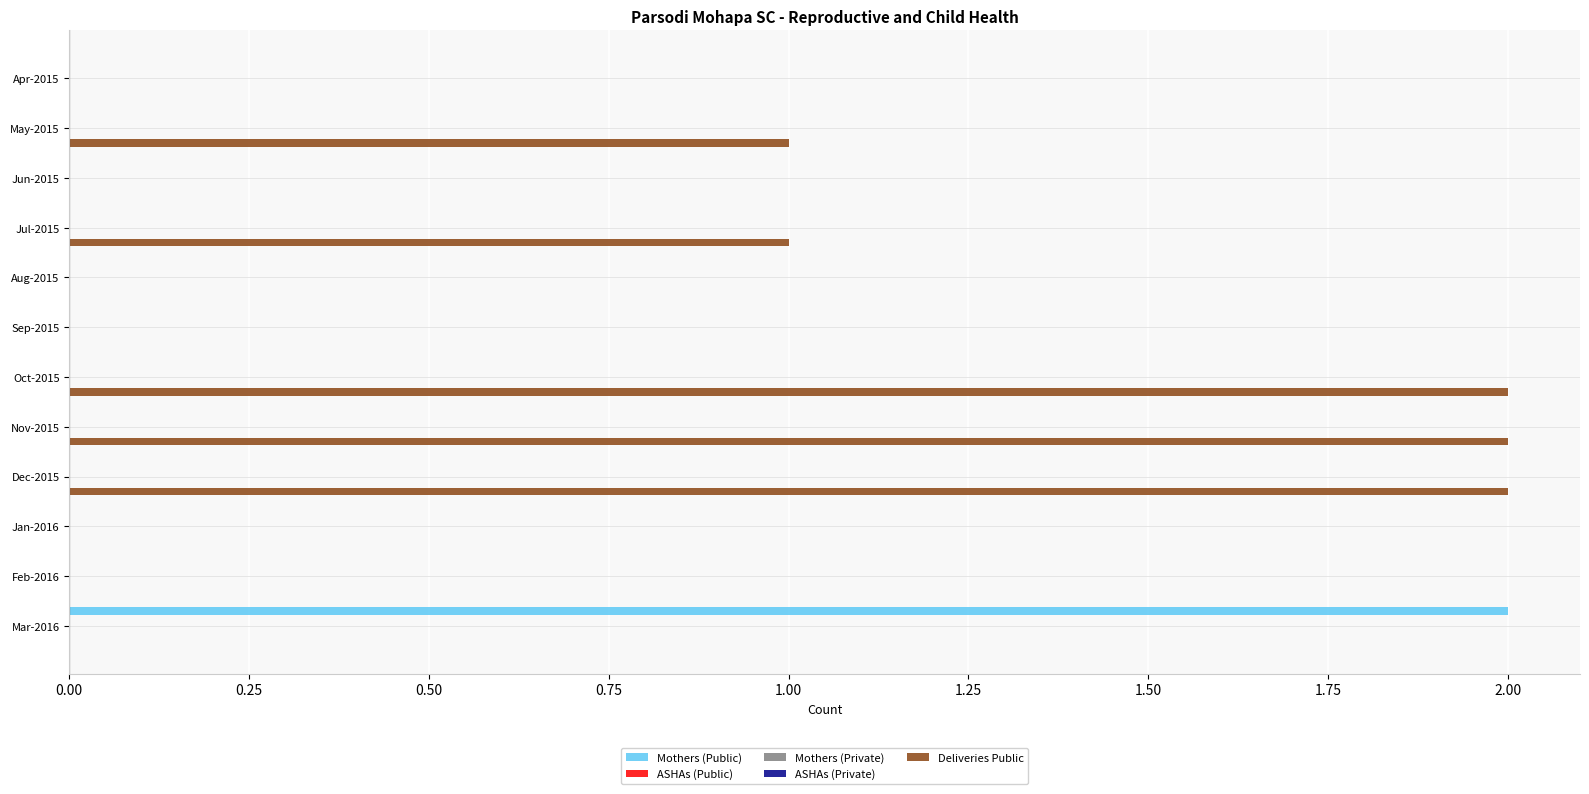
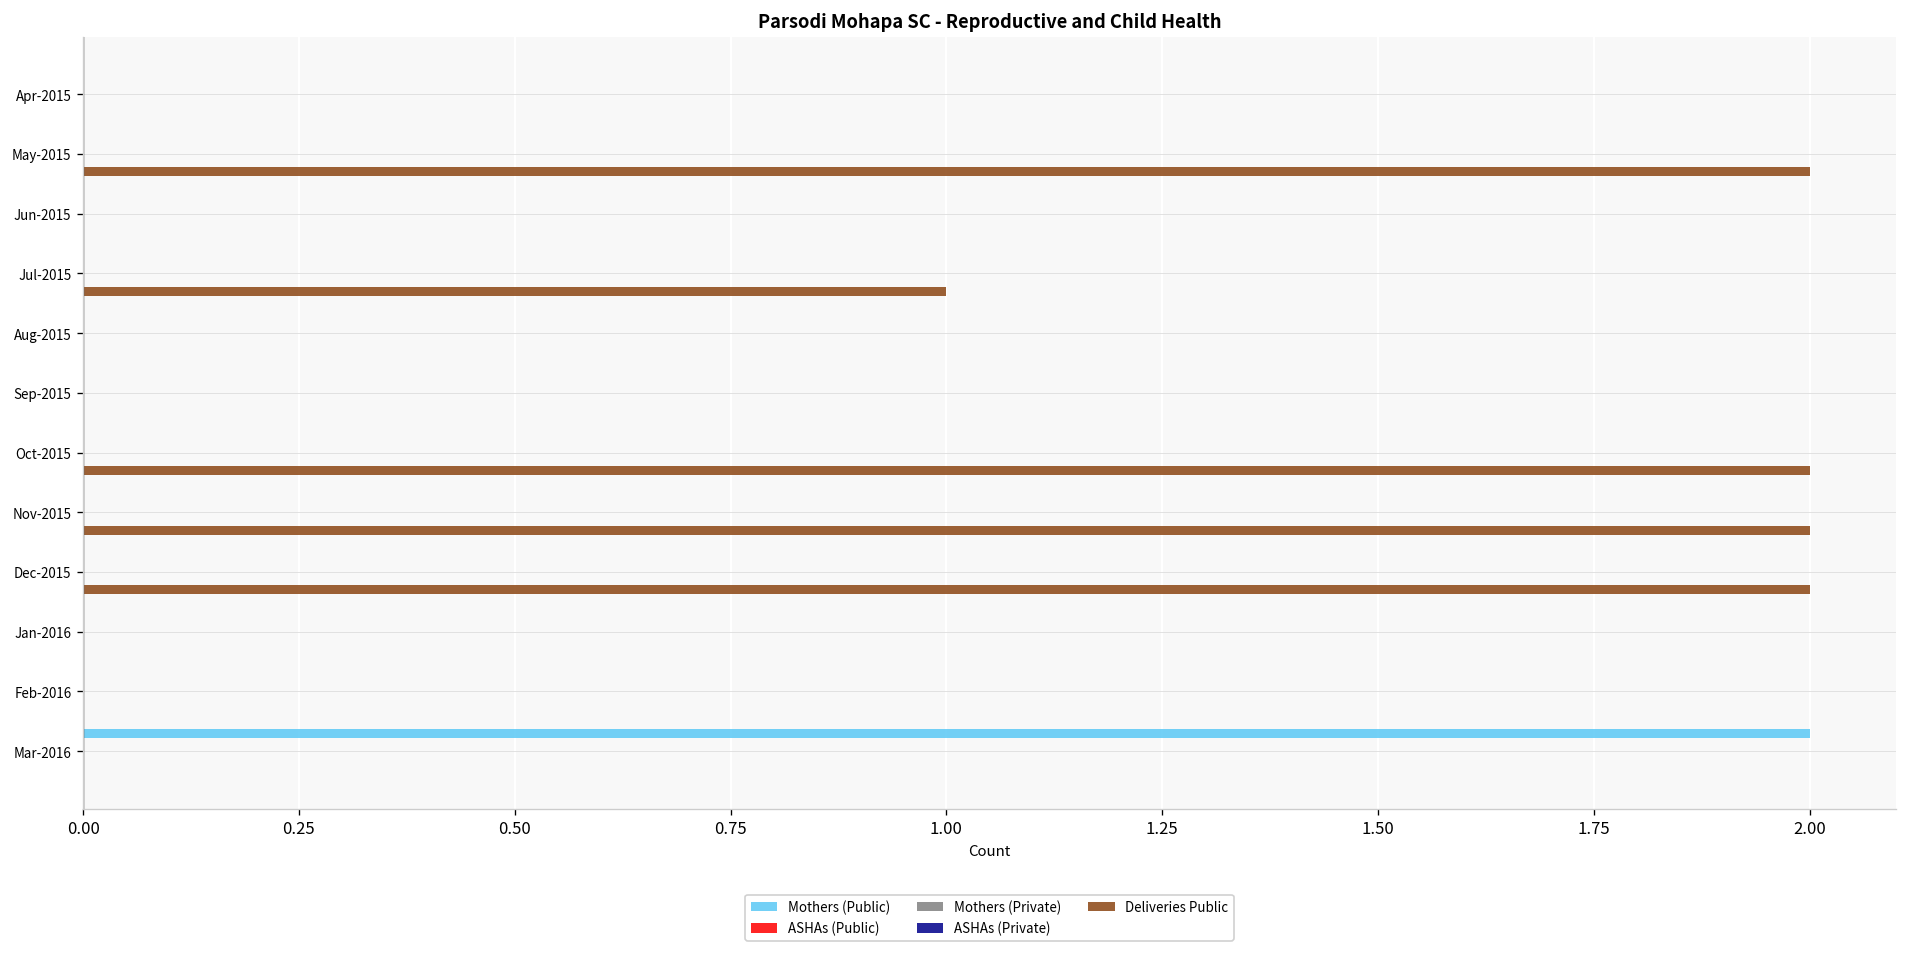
Deliveries Public, May-2015: 1 -> 2
